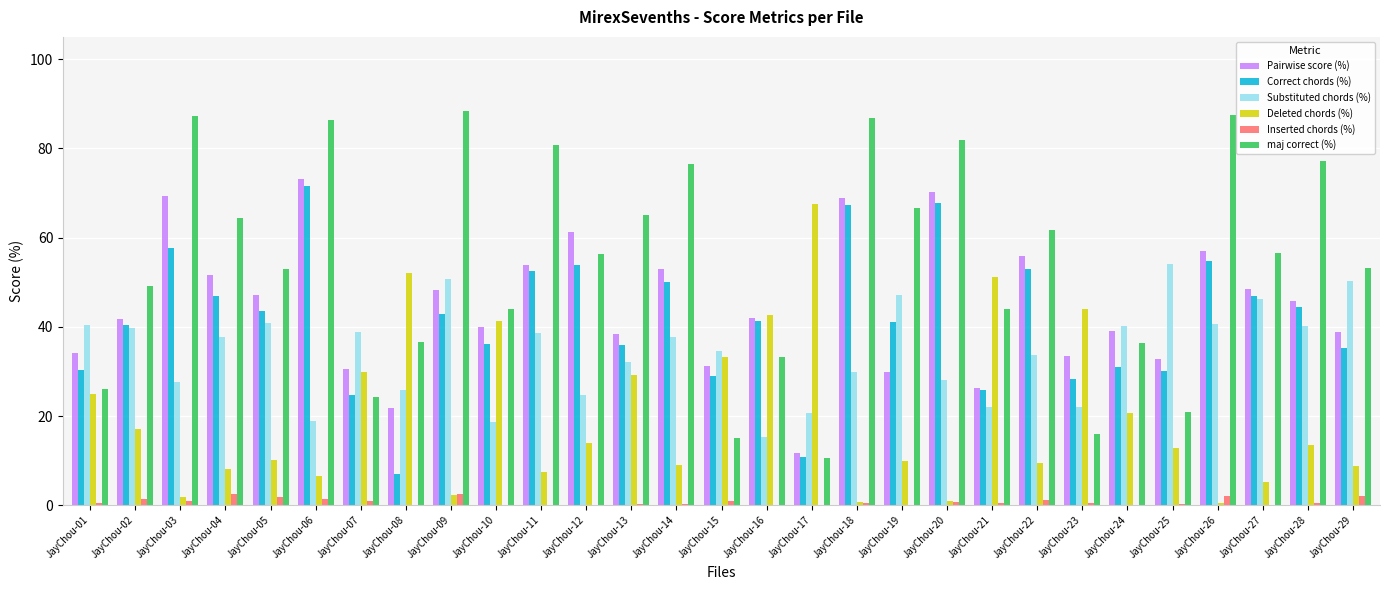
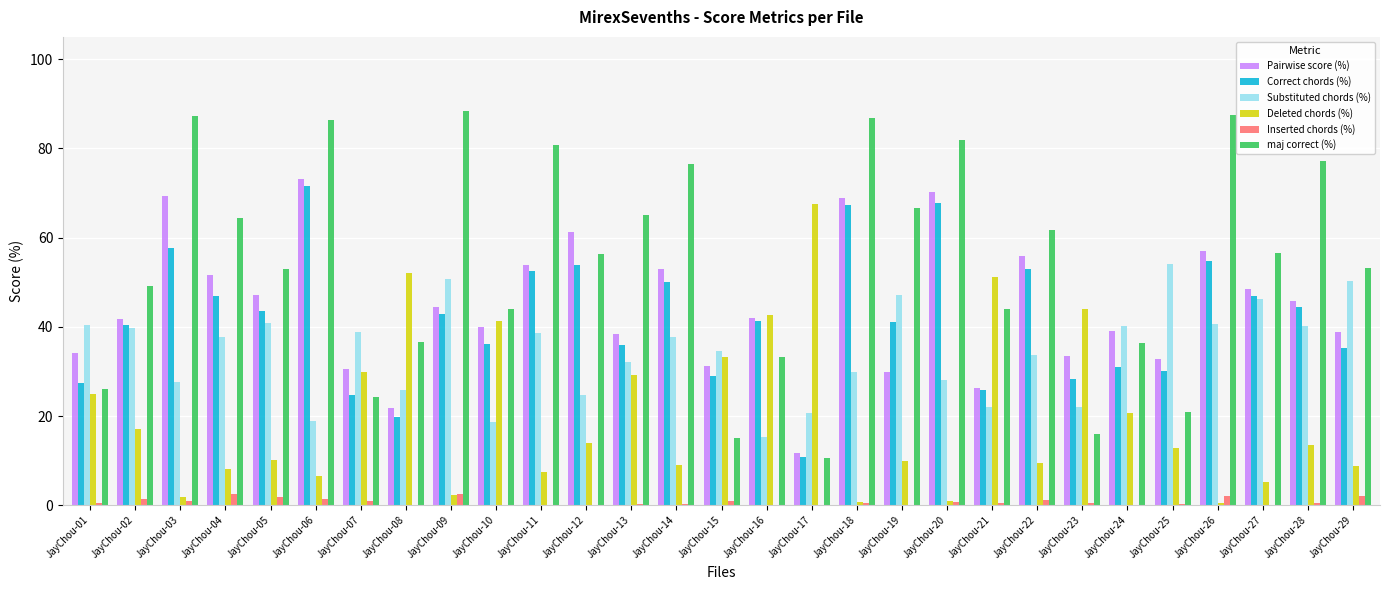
Correct chords (%), JayChou-01: 30 -> 27
Correct chords (%), JayChou-08: 7 -> 20
Pairwise score (%), JayChou-09: 48 -> 44
